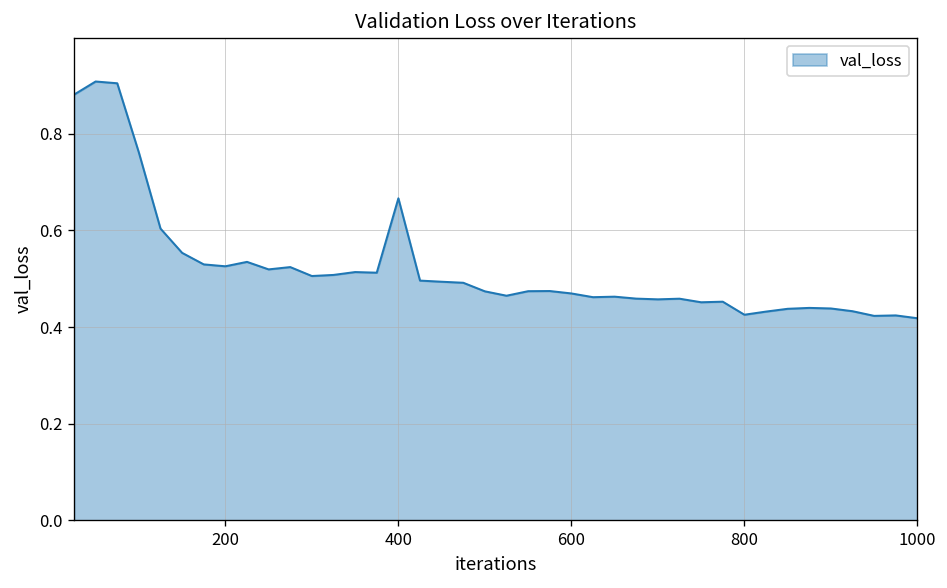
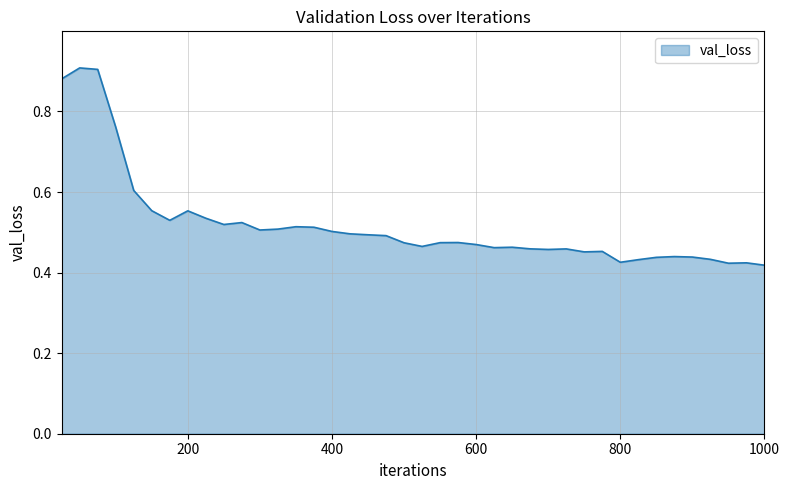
200: 0.53 -> 0.55
400: 0.67 -> 0.50
